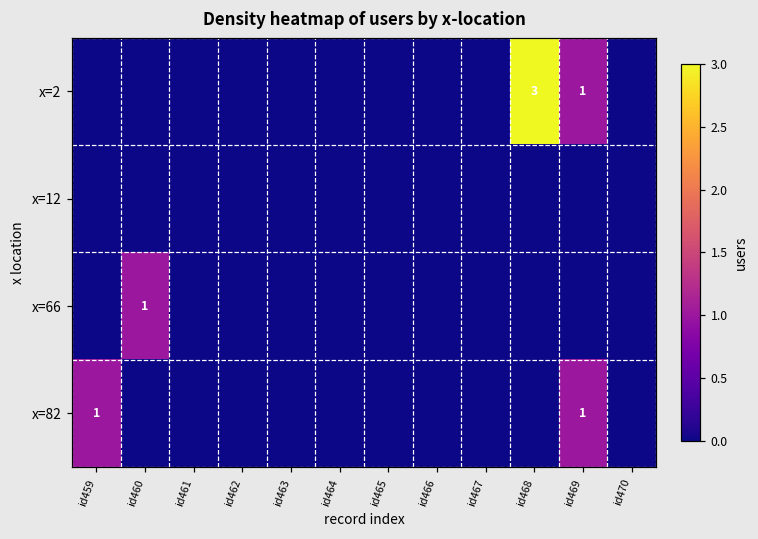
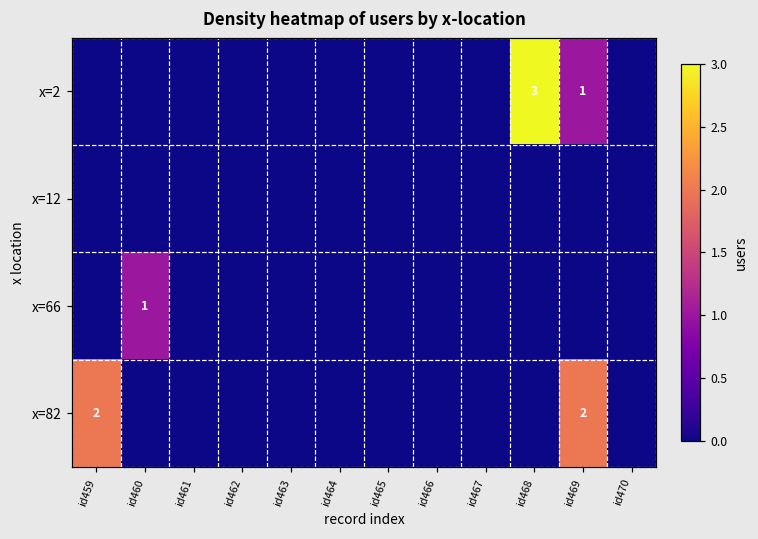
x=82, id459: 1 -> 2
x=82, id469: 1 -> 2
